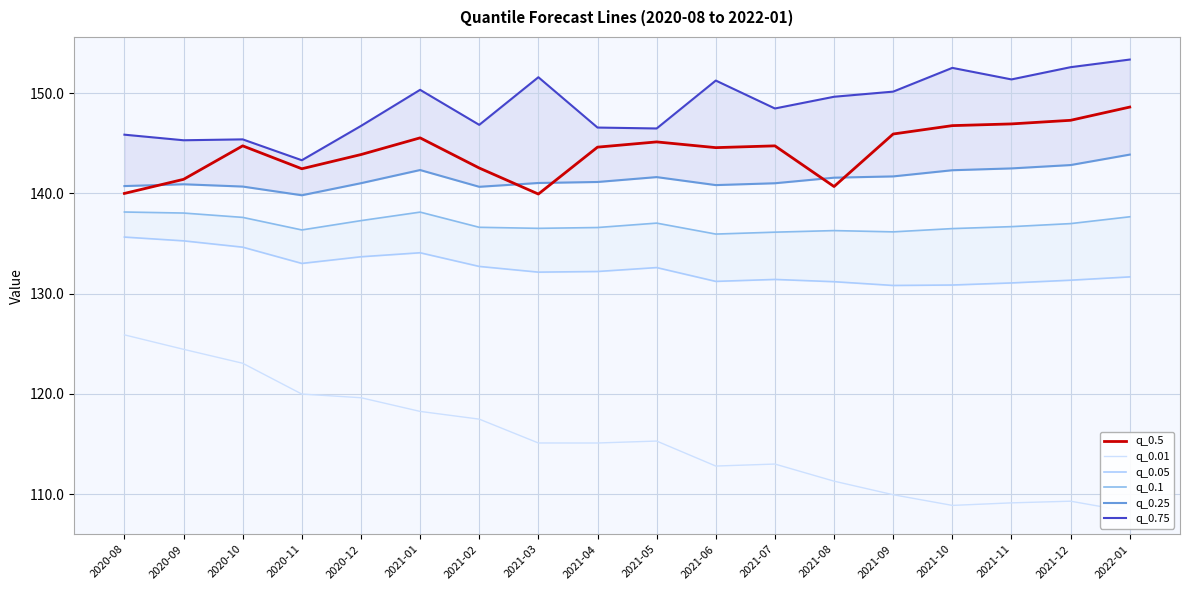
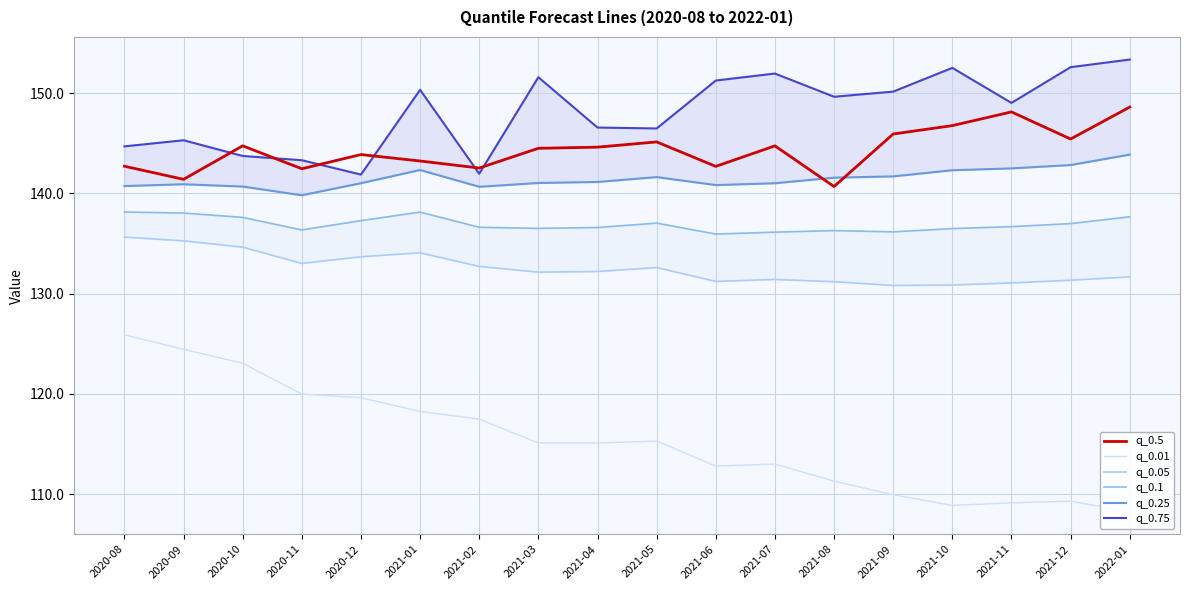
q_0.5, 2020-08: 140.0 -> 142.7
q_0.75, 2020-08: 145.8 -> 144.7
q_0.75, 2020-10: 145.4 -> 143.7
q_0.75, 2020-12: 146.7 -> 141.9
q_0.5, 2021-01: 145.5 -> 143.2
q_0.75, 2021-02: 146.8 -> 141.9
q_0.5, 2021-03: 139.9 -> 144.5
q_0.5, 2021-06: 144.6 -> 142.7
q_0.75, 2021-07: 148.5 -> 151.9
q_0.5, 2021-11: 146.9 -> 148.1
q_0.75, 2021-11: 151.4 -> 149.0
q_0.5, 2021-12: 147.3 -> 145.4
